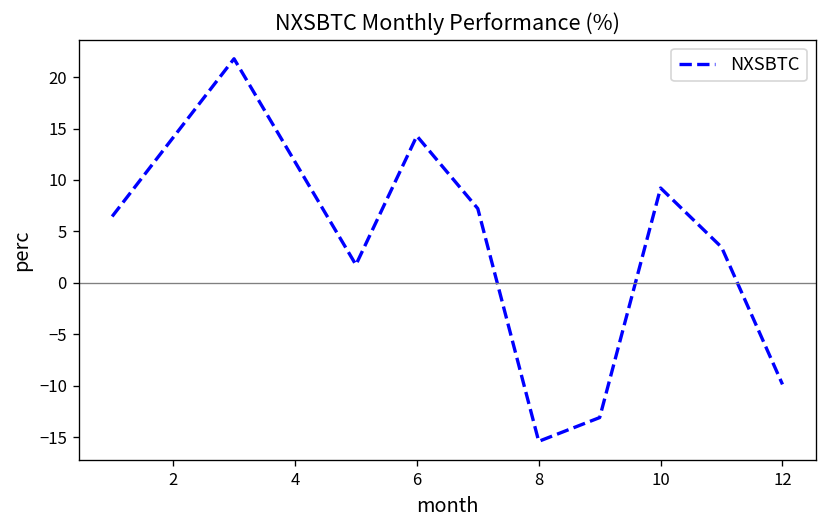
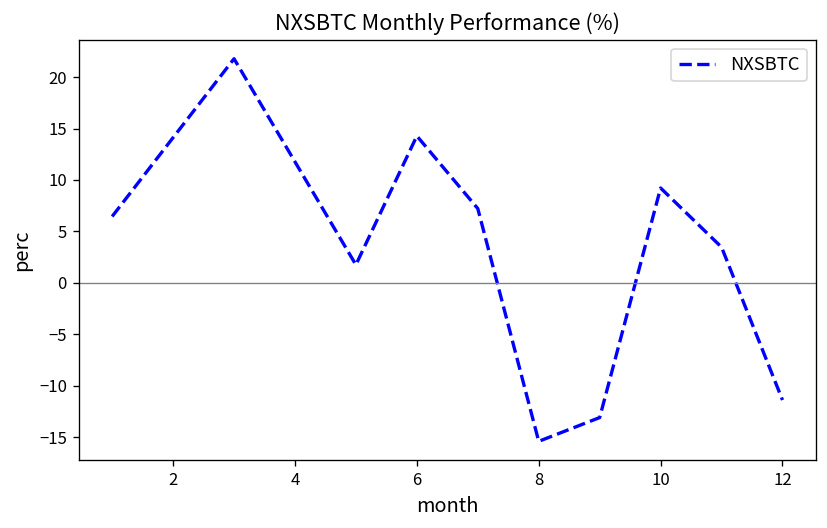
12: -10 -> -11
